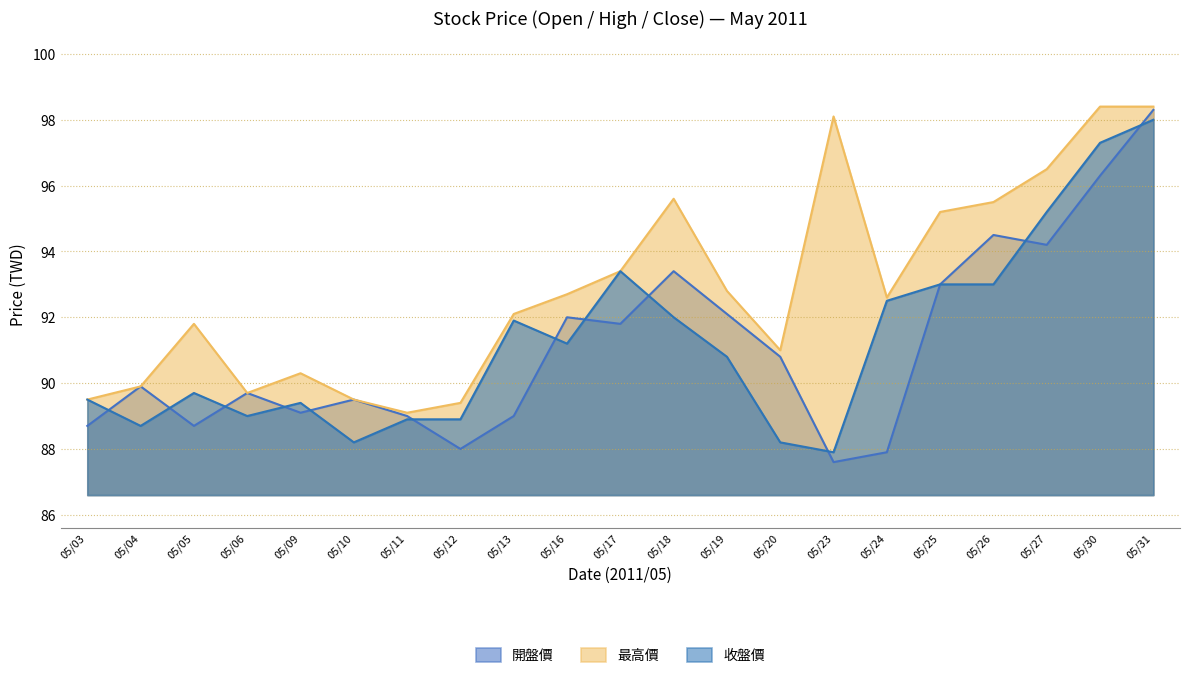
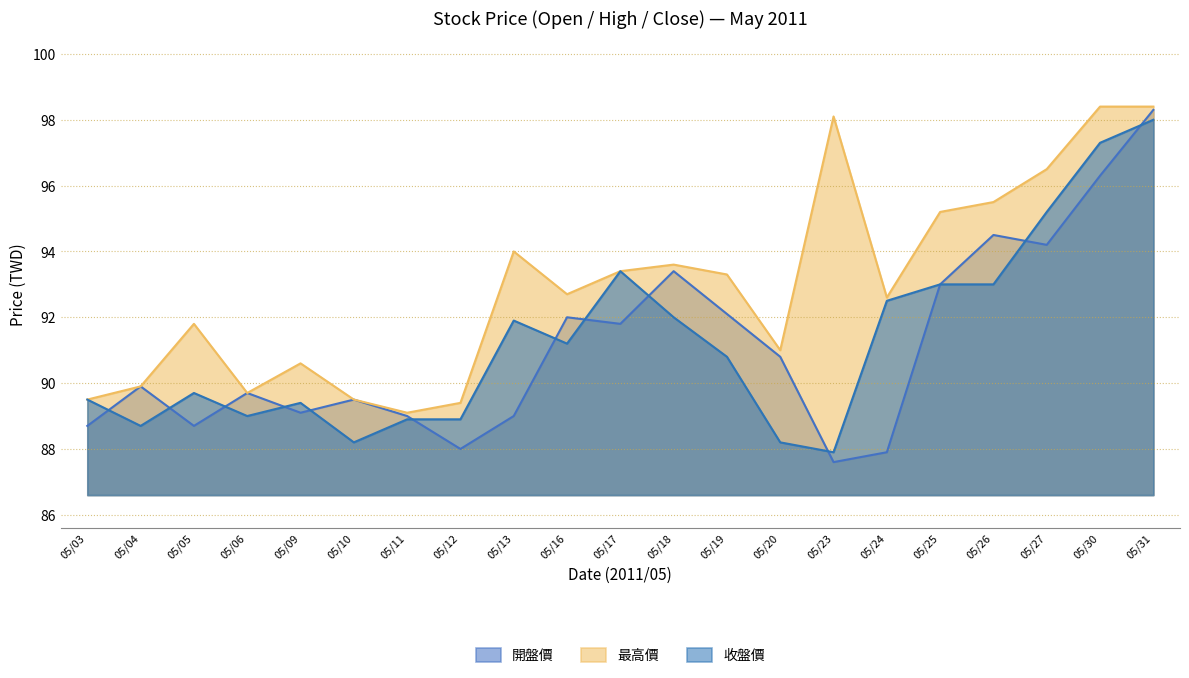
最高價, 05/09: 90.3 -> 90.6
最高價, 05/13: 92.1 -> 94.0
最高價, 05/18: 95.6 -> 93.6
最高價, 05/19: 92.8 -> 93.3
